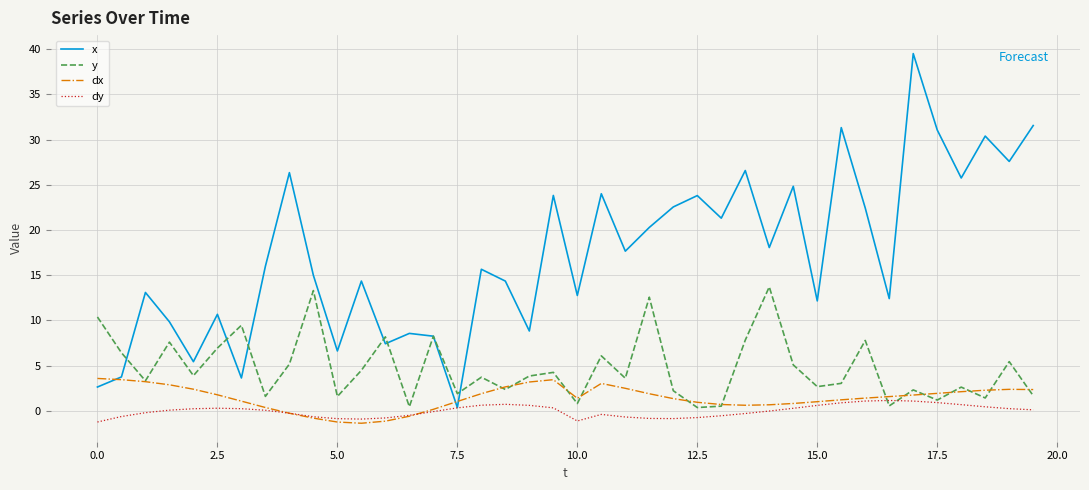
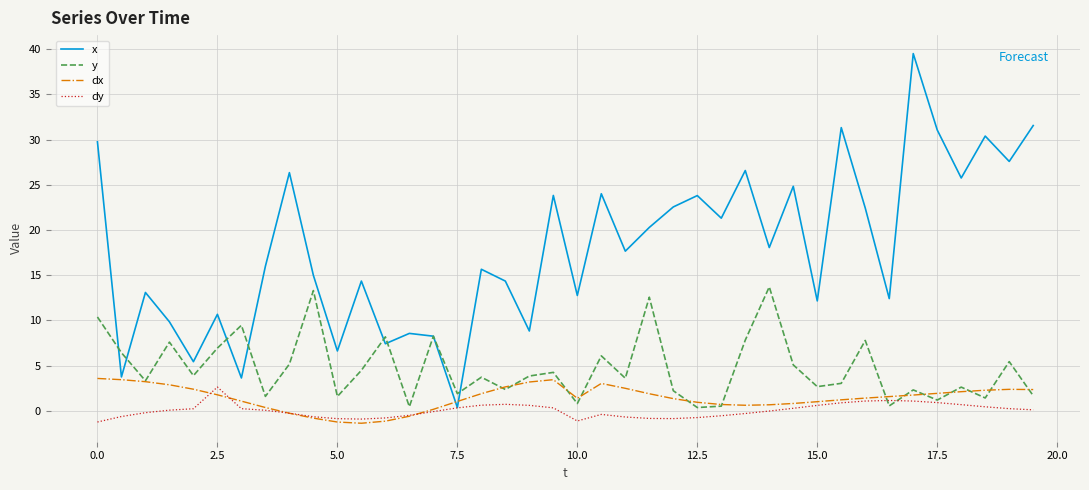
x, 0.0: 3 -> 30
dy, 2.5: 0 -> 3
